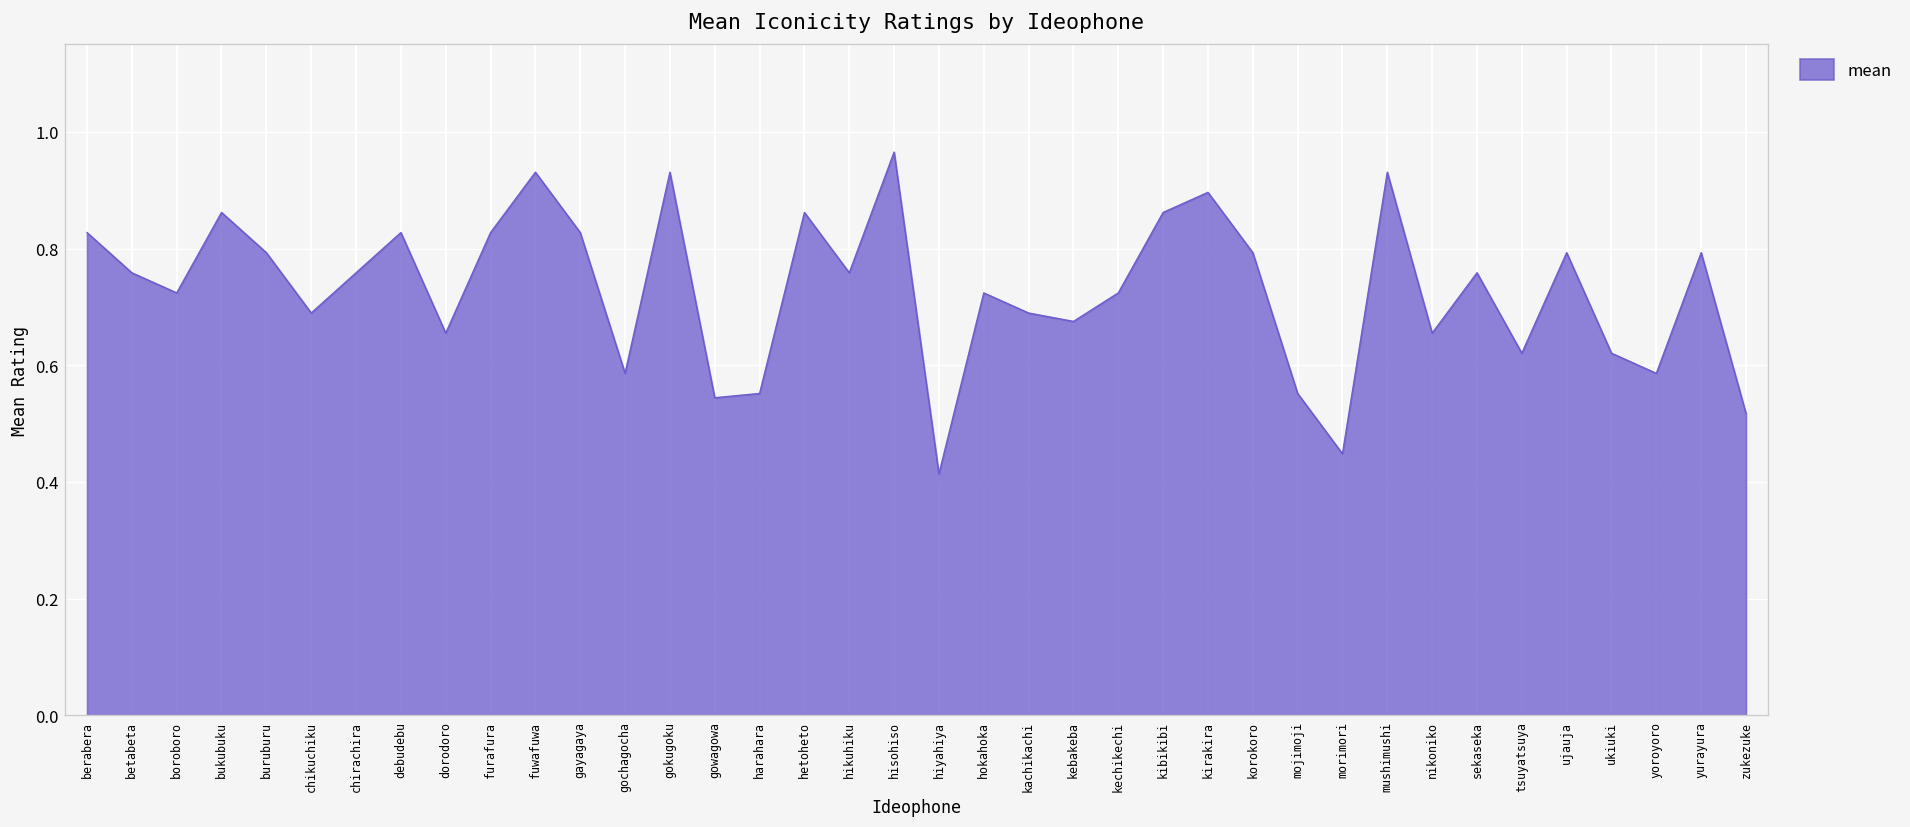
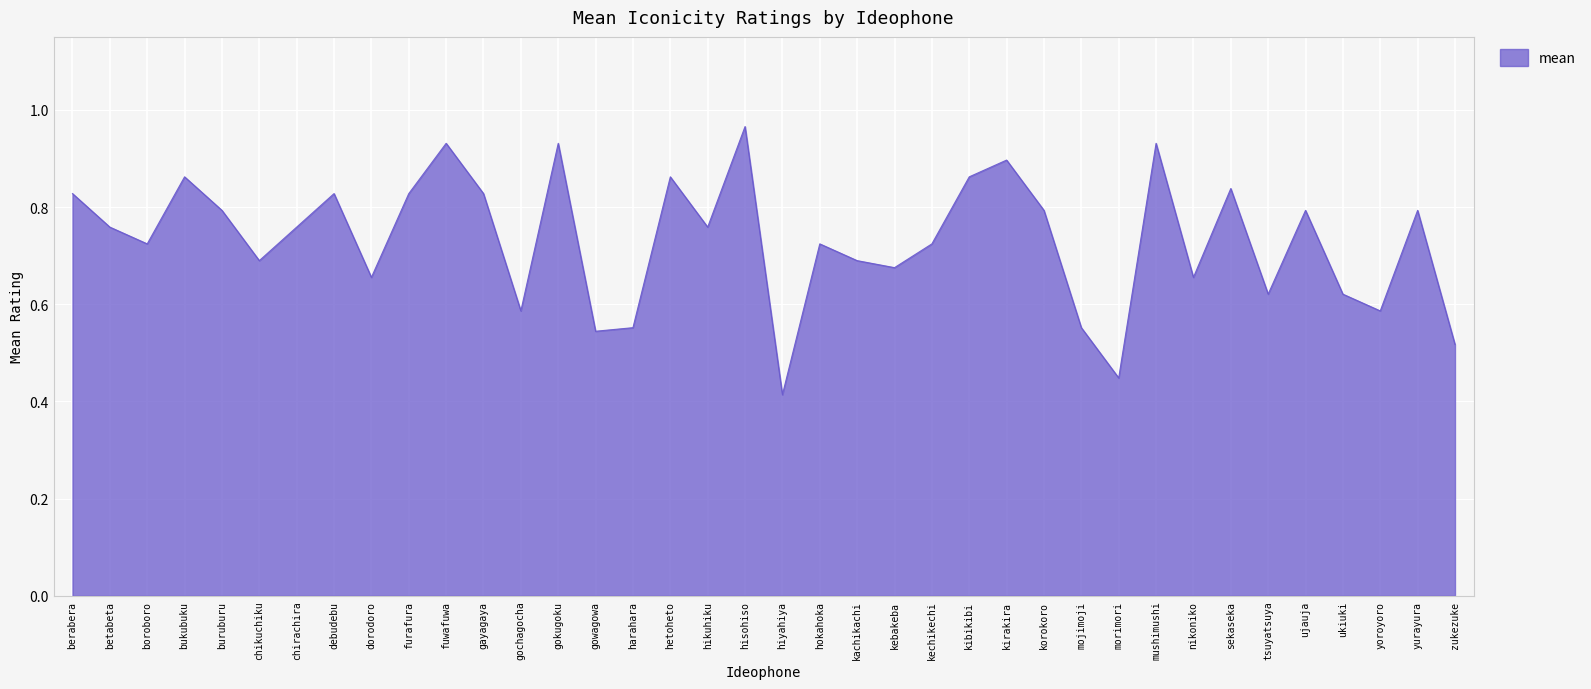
sekaseka: 0.76 -> 0.84
